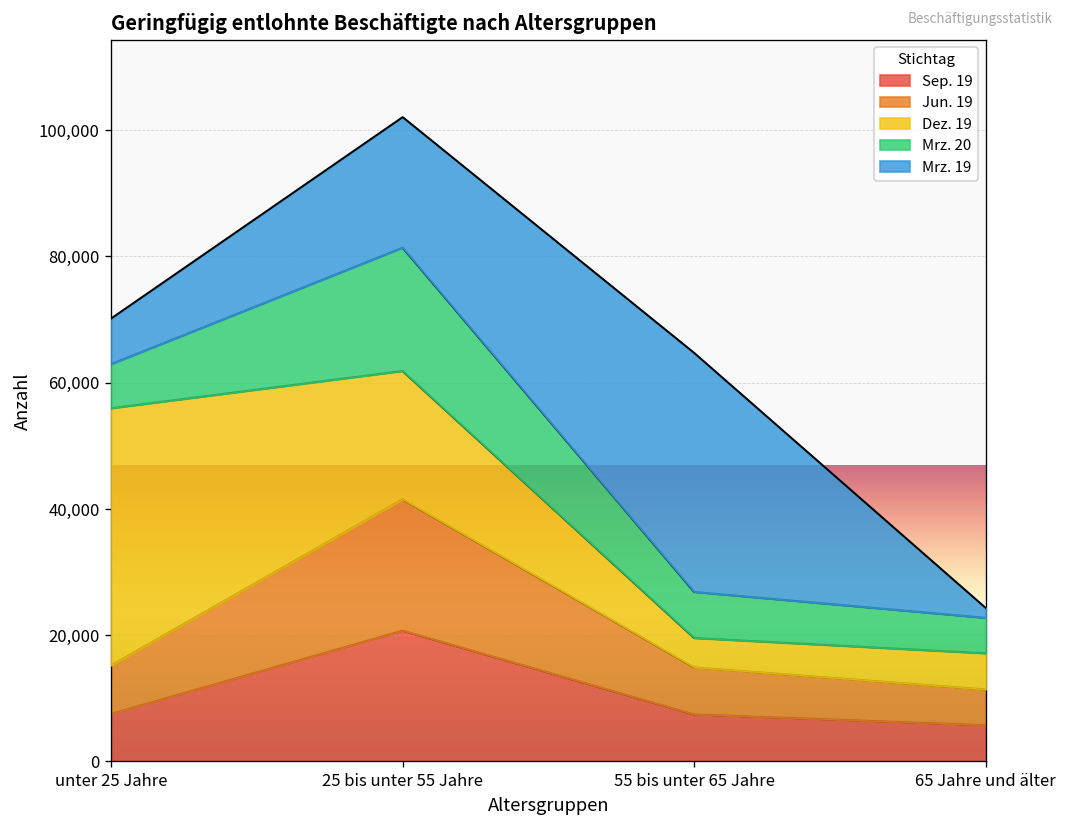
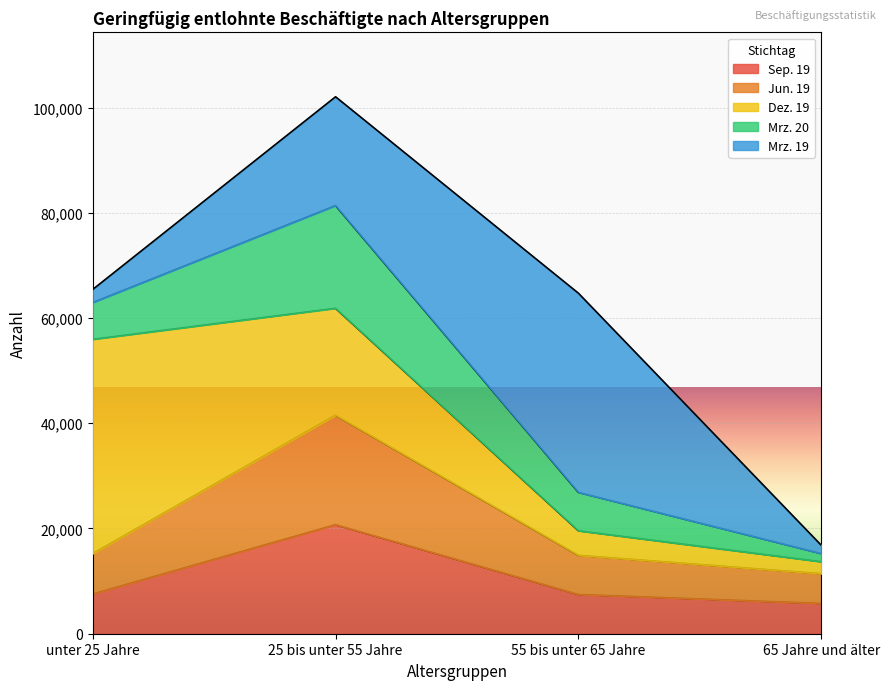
Mrz. 19, unter 25 Jahre: 7,000 -> 2,000
Dez. 19, 65 Jahre und älter: 6,000 -> 2,000
Mrz. 20, 65 Jahre und älter: 6,000 -> 2,000
